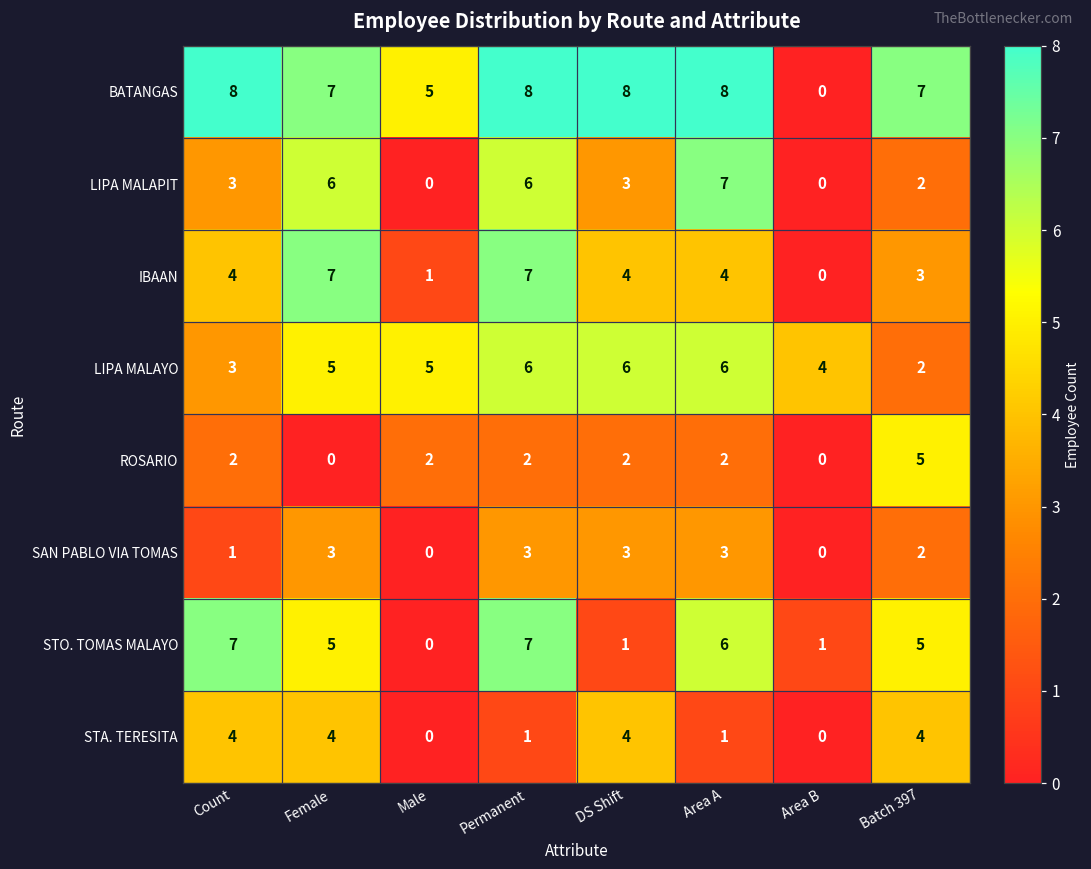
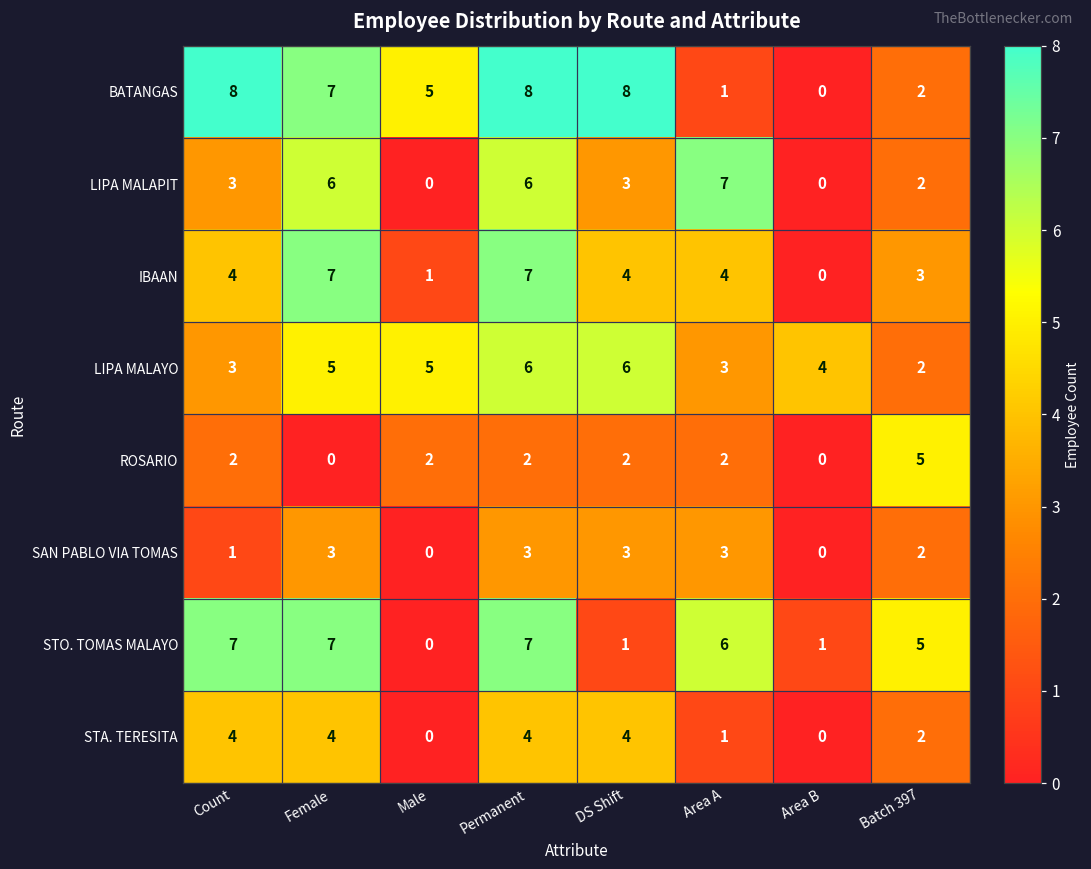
BATANGAS, Area A: 8 -> 1
BATANGAS, Batch 397: 7 -> 2
LIPA MALAYO, Area A: 6 -> 3
STO. TOMAS MALAYO, Female: 5 -> 7
STA. TERESITA, Permanent: 1 -> 4
STA. TERESITA, Batch 397: 4 -> 2
